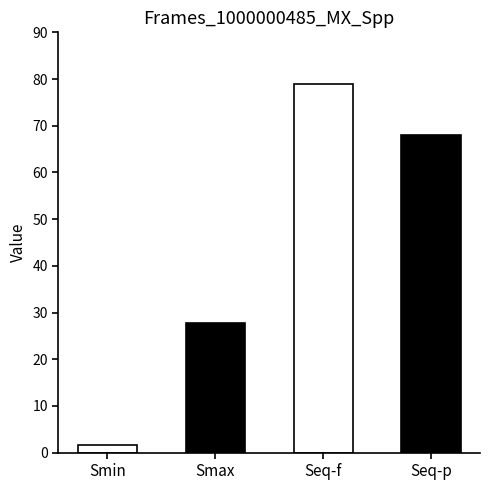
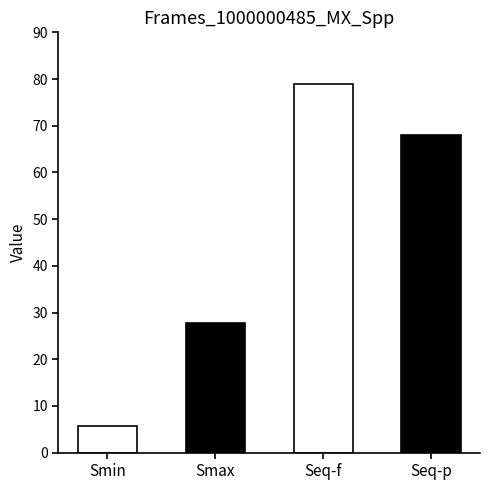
Smin: 2 -> 6
